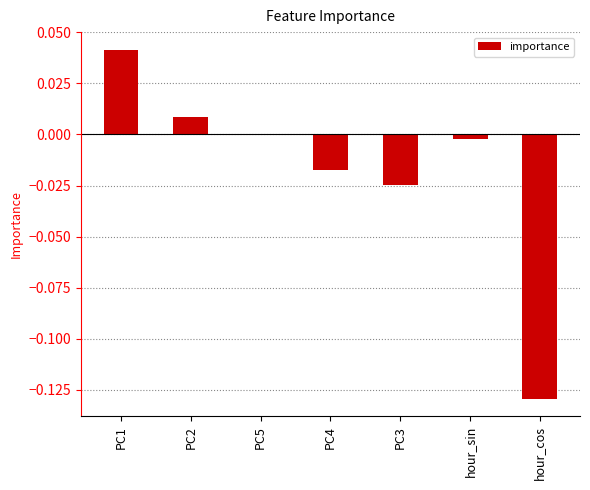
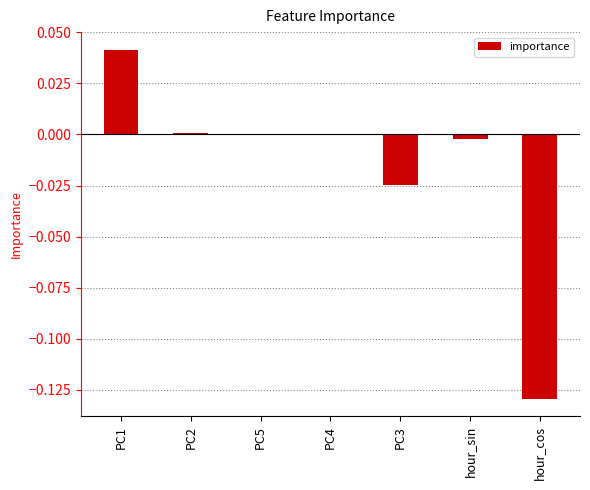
PC2: 0.008 -> 0.001
PC4: -0.017 -> 0.000
